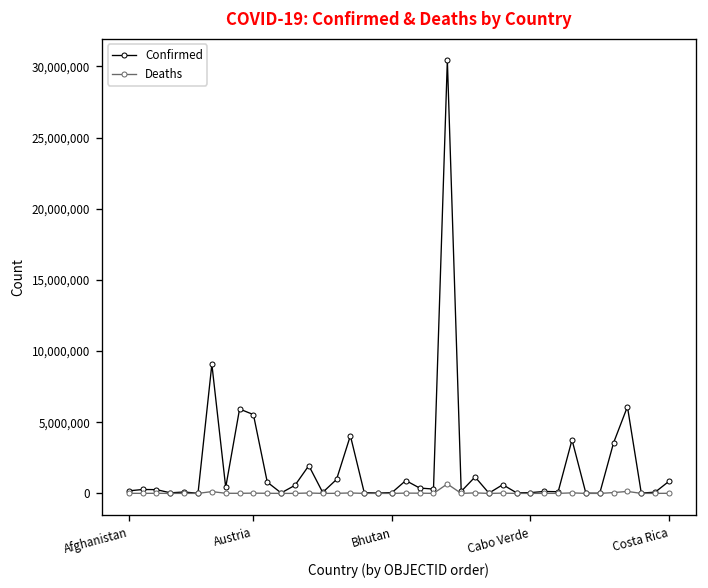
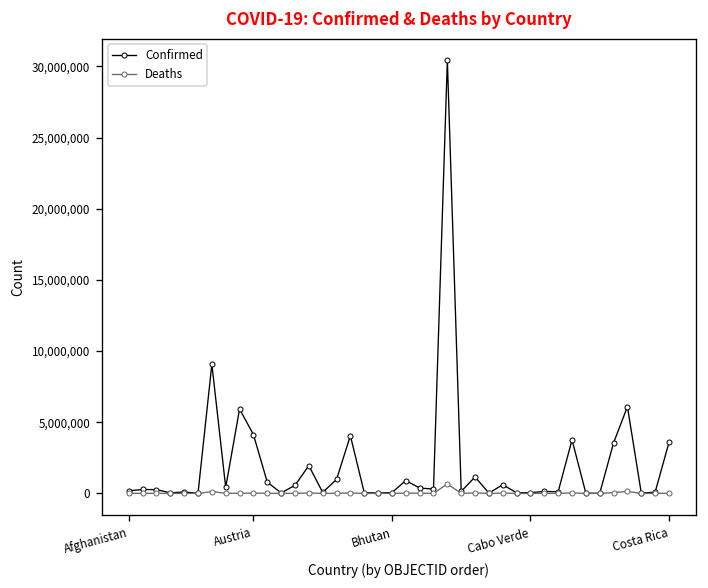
Confirmed, Austria: 5,500,000 -> 4,100,000
Confirmed, Costa Rica: 900,000 -> 3,600,000
